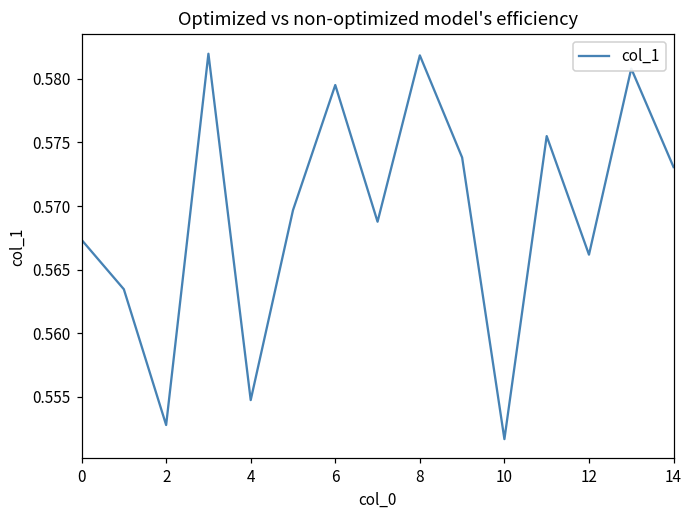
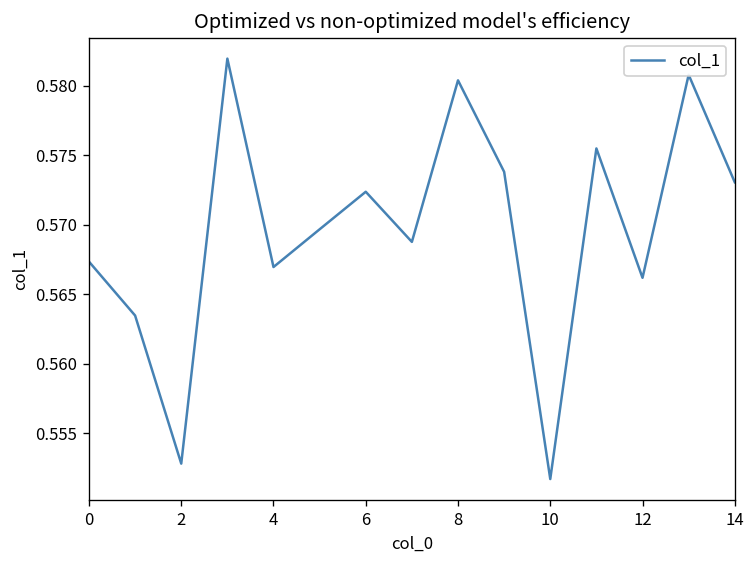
4: 0.5548 -> 0.5670
6: 0.5795 -> 0.5724
8: 0.5818 -> 0.5804
